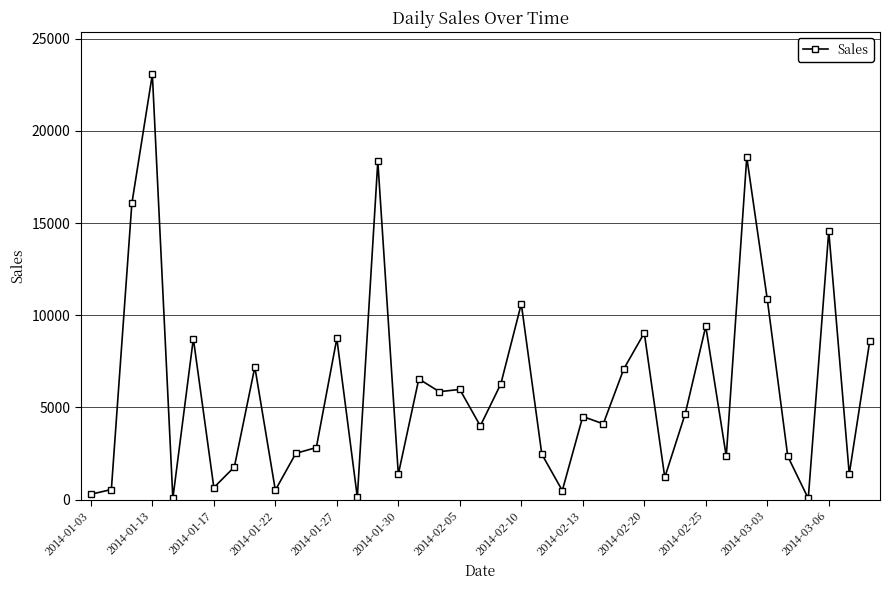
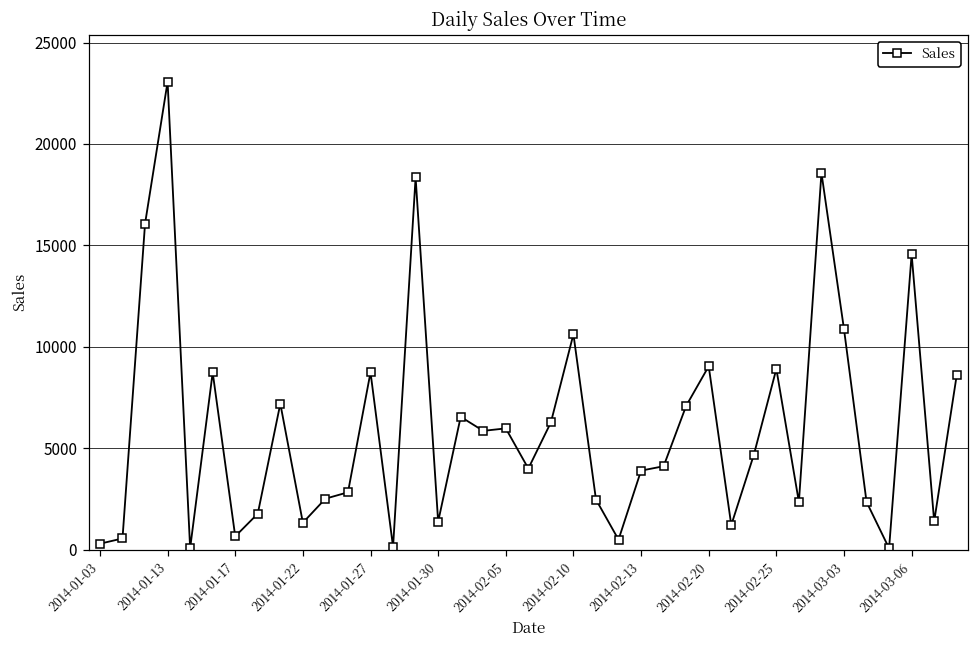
2014-01-22: 500 -> 1300
2014-02-13: 4500 -> 3900
2014-02-25: 9400 -> 8900
